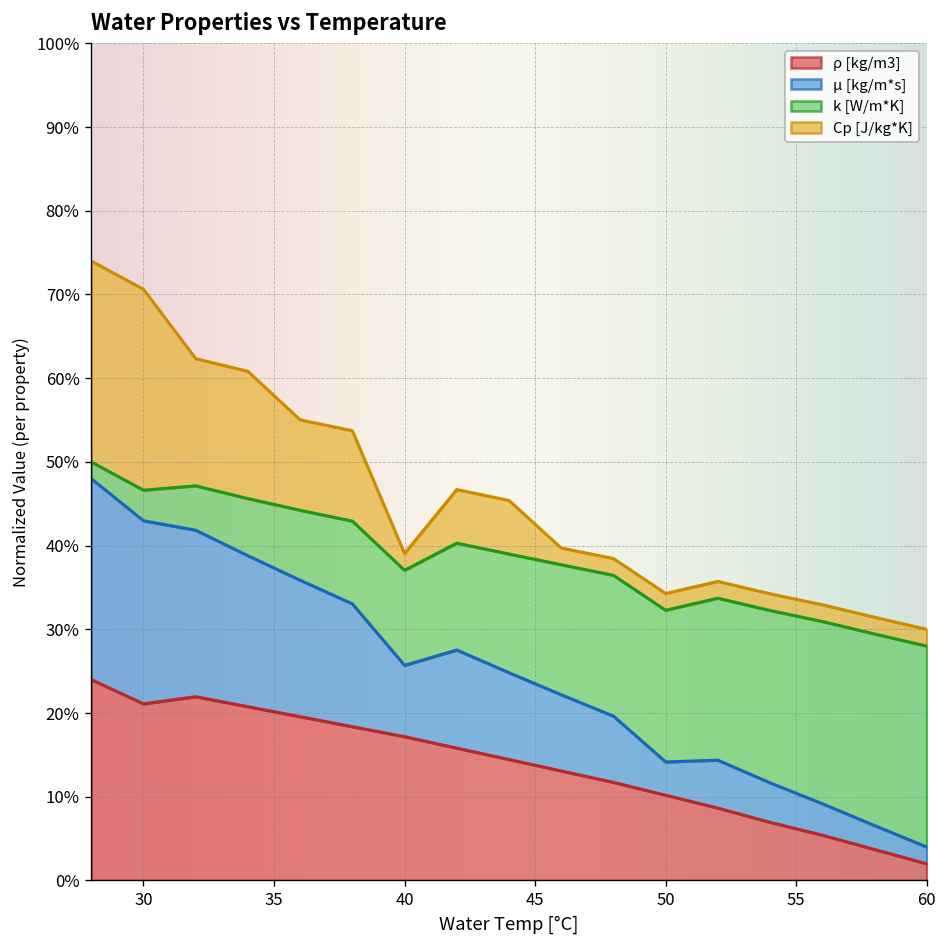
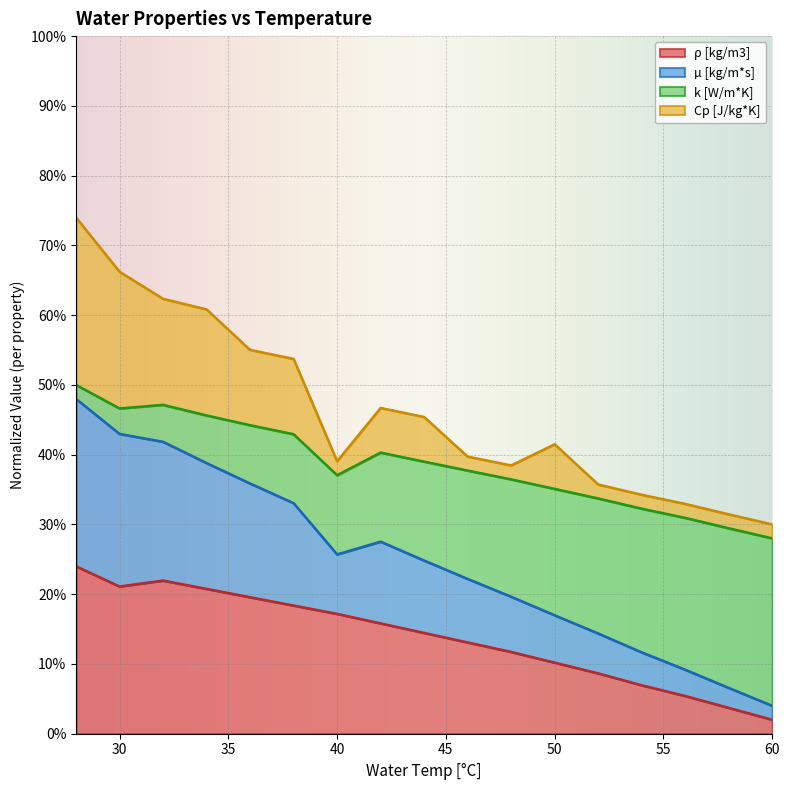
Cp [J/kg*K], 30: 24% -> 20%
µ [kg/m*s], 50: 4% -> 7%
Cp [J/kg*K], 50: 2% -> 6%
